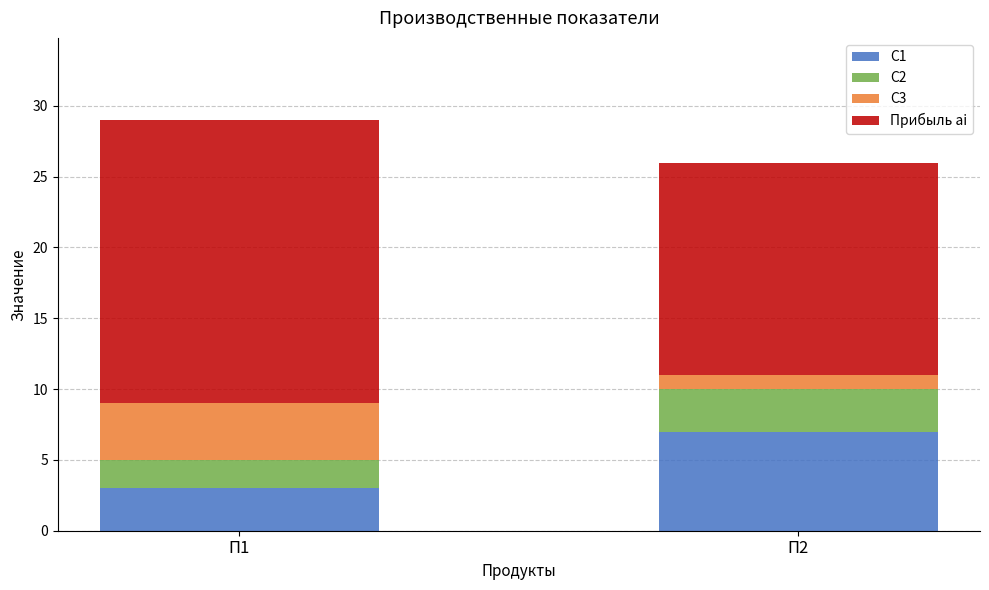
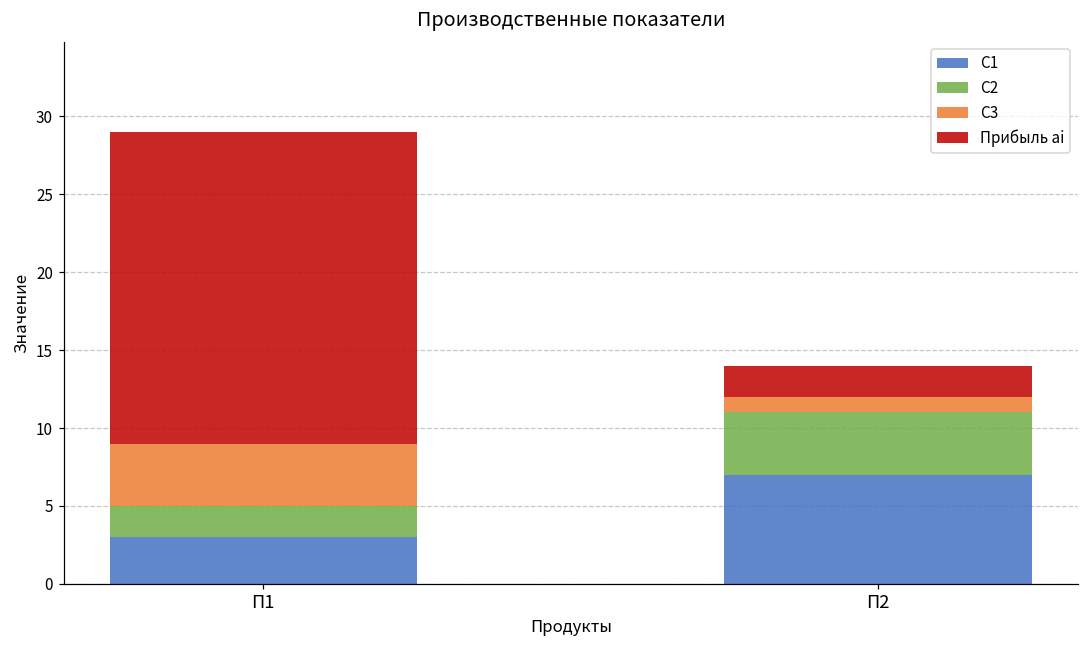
С2, П2: 3 -> 4
Прибыль ai, П2: 15 -> 2
